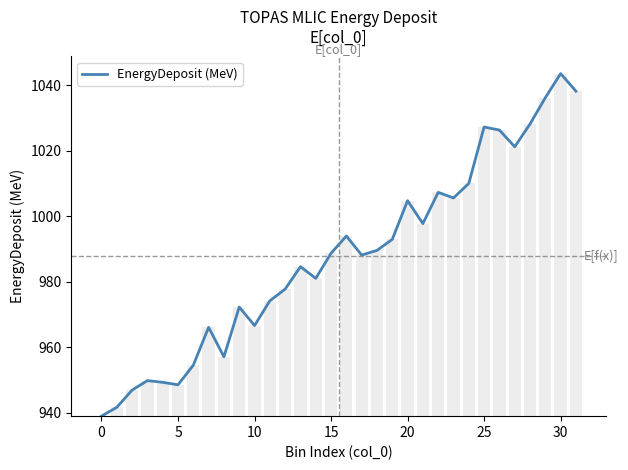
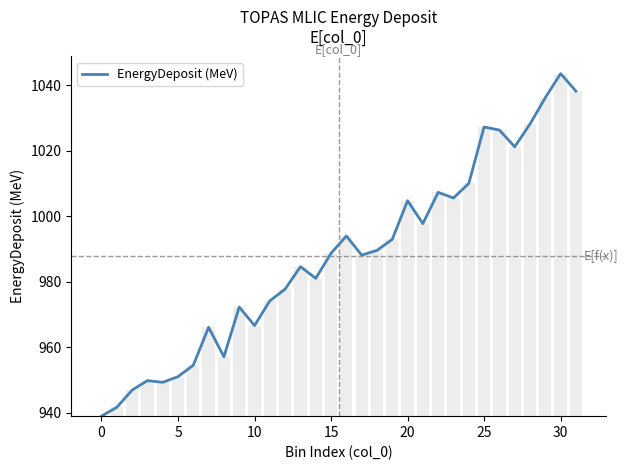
5: 948 -> 951
